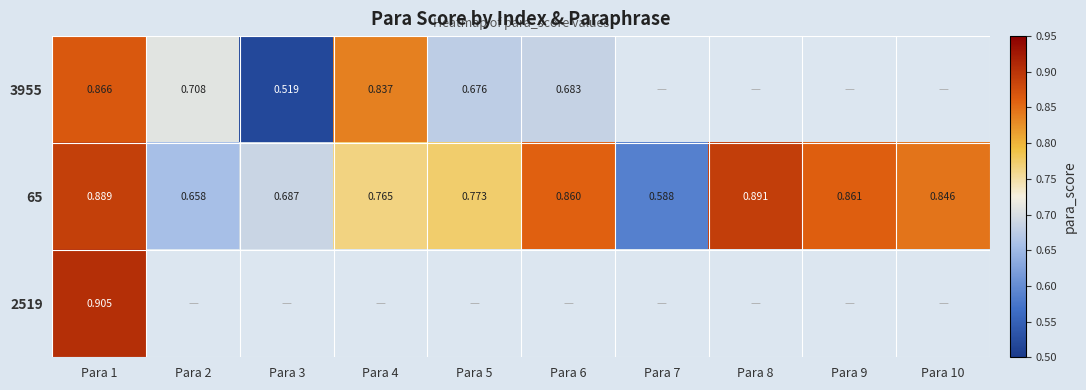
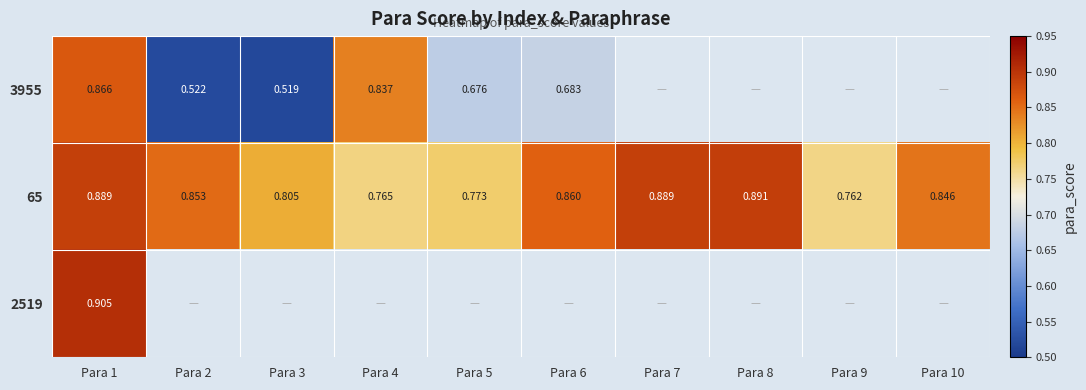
3955, Para 2: 0.708 -> 0.522
65, Para 2: 0.658 -> 0.853
65, Para 3: 0.687 -> 0.805
65, Para 7: 0.588 -> 0.889
65, Para 9: 0.861 -> 0.762
